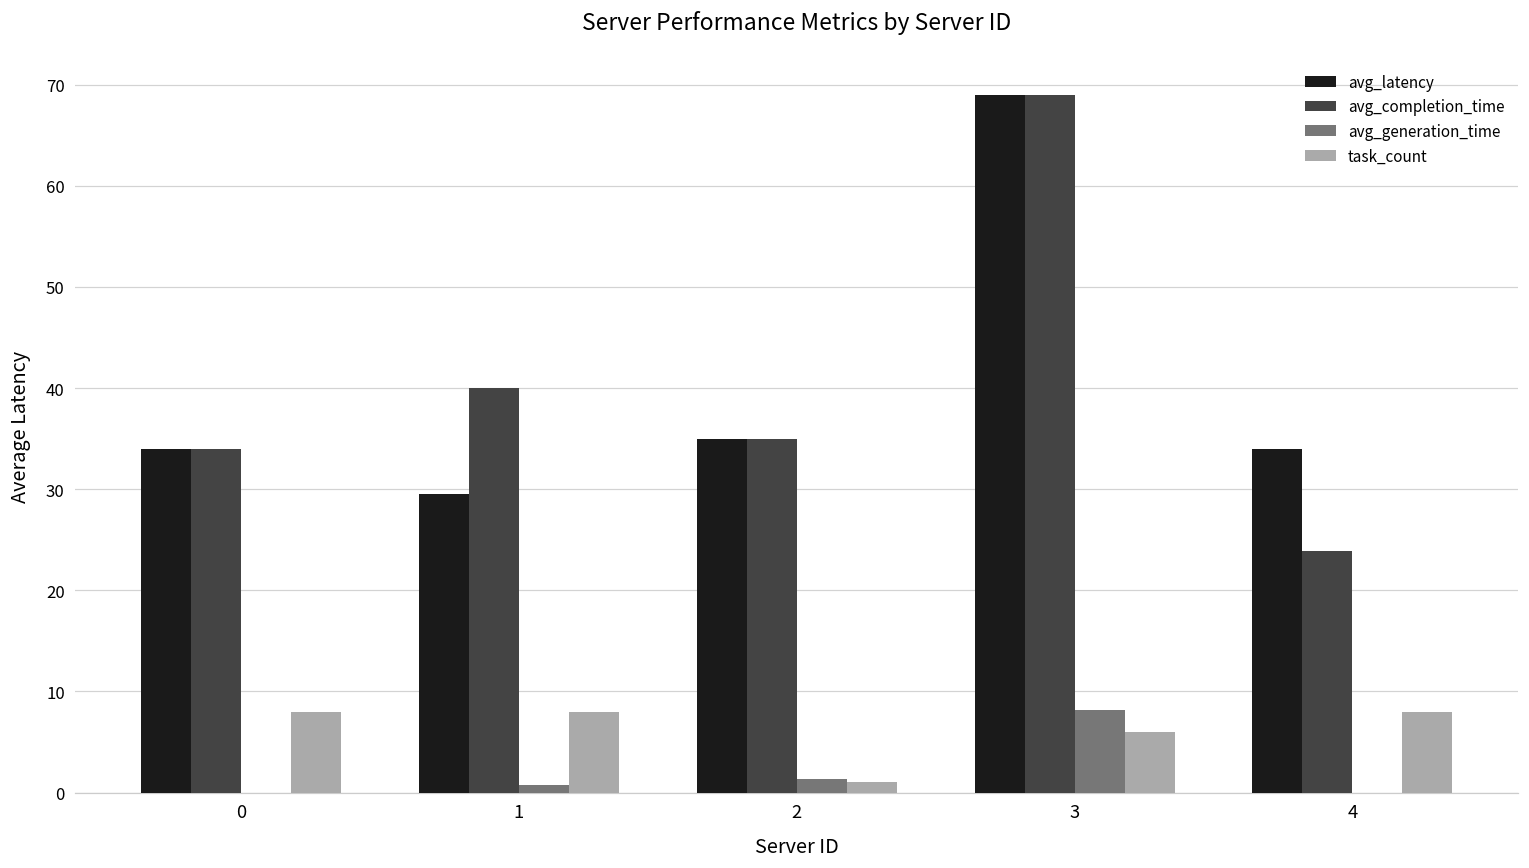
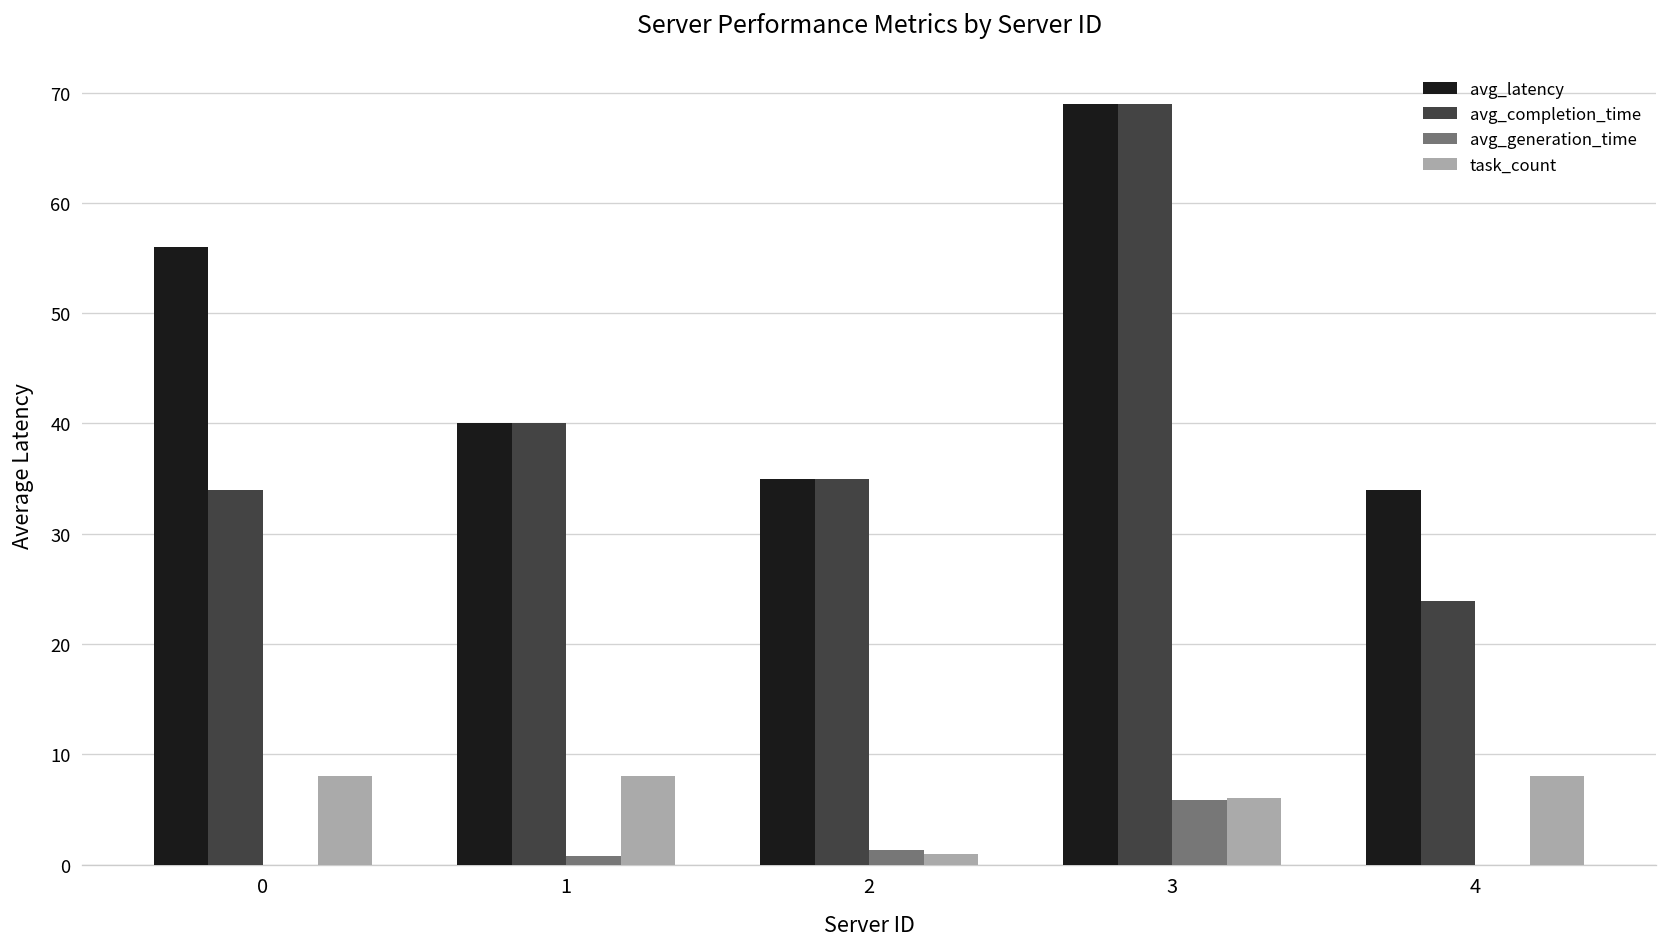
avg_latency, 0: 34 -> 56
avg_latency, 1: 30 -> 40
avg_generation_time, 3: 8 -> 6
